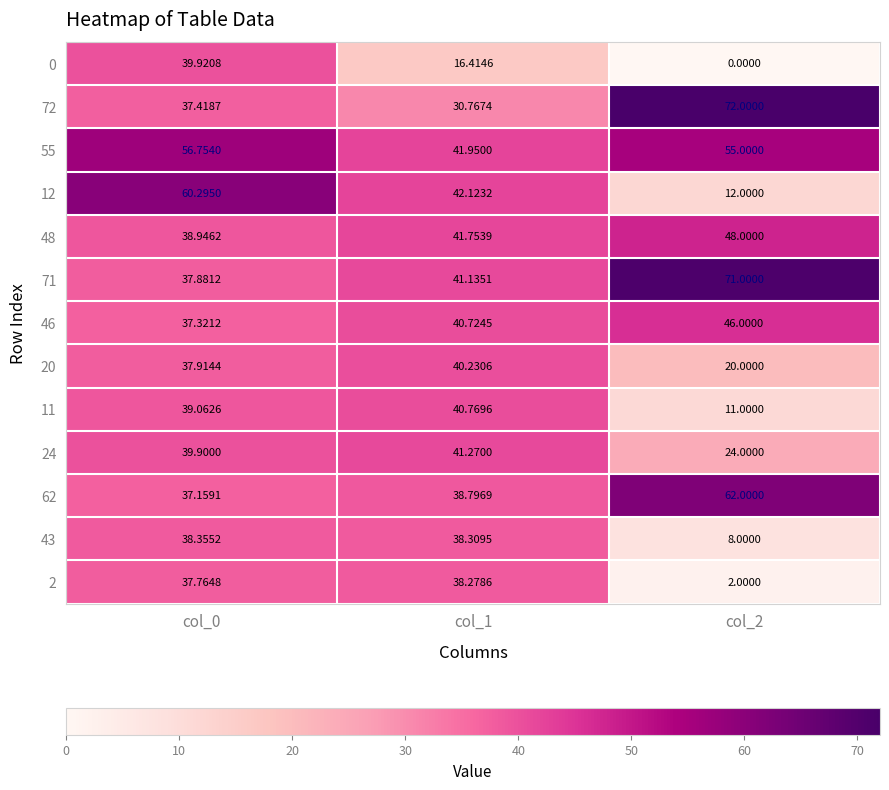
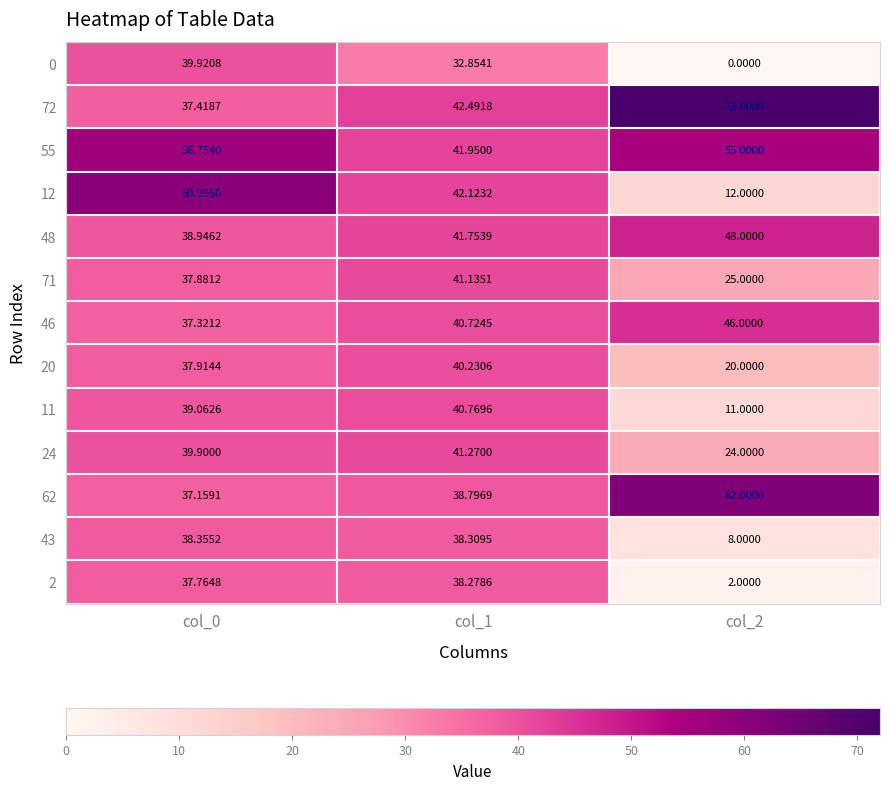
0, col_1: 16.4146 -> 32.8541
72, col_1: 30.7674 -> 42.4918
71, col_2: 71.0000 -> 25.0000
